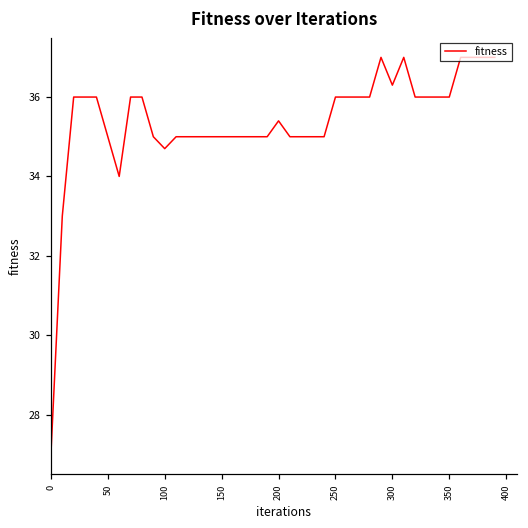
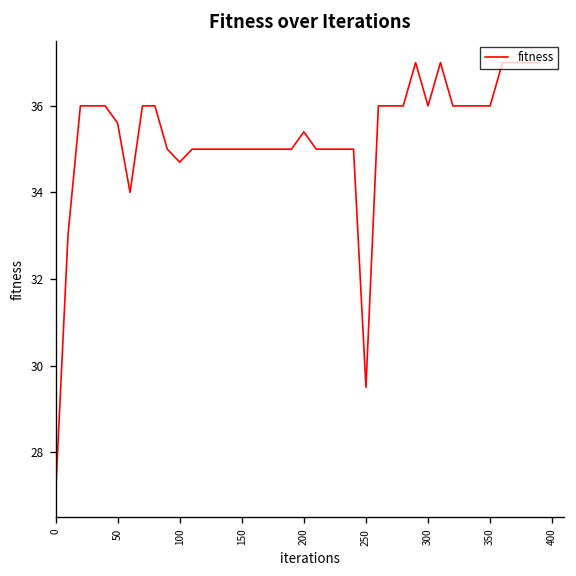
50: 35.0 -> 35.6
250: 36.0 -> 29.5
300: 36.3 -> 36.0
